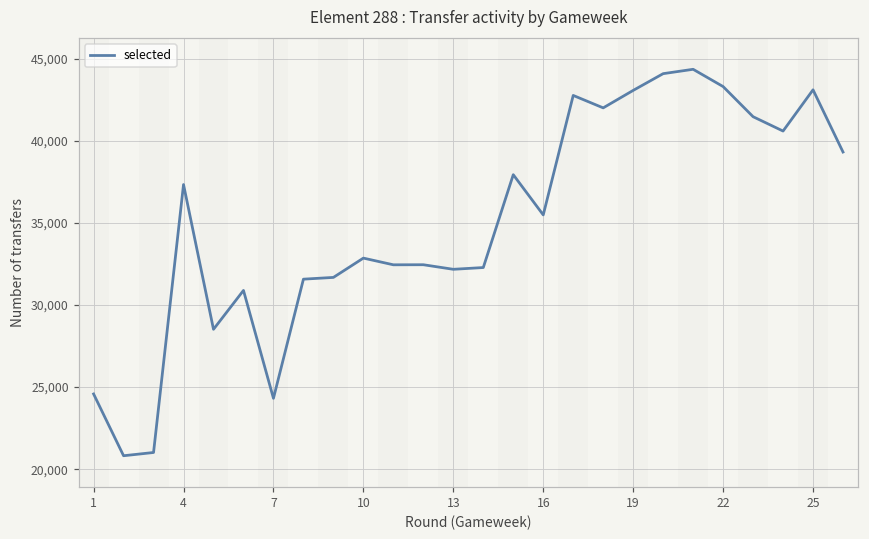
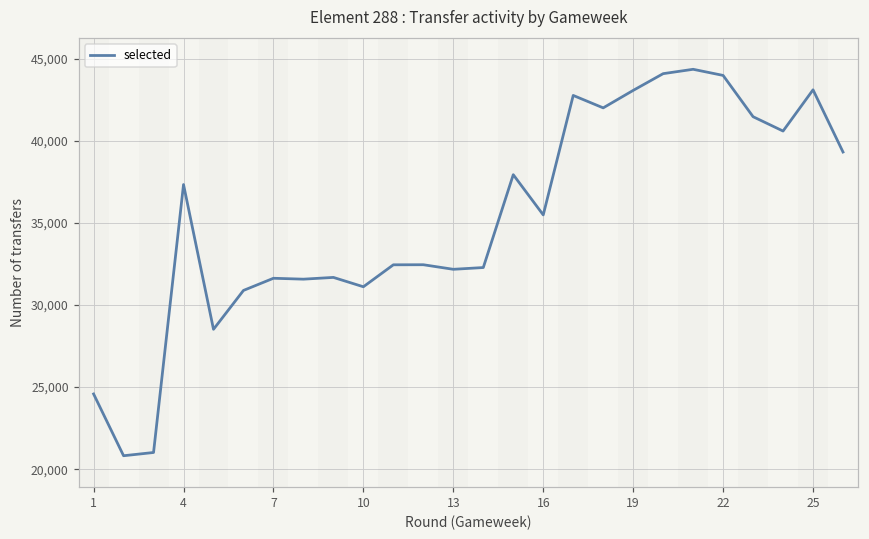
7: 24,300 -> 31,600
10: 32,900 -> 31,100
22: 43,300 -> 44,000
